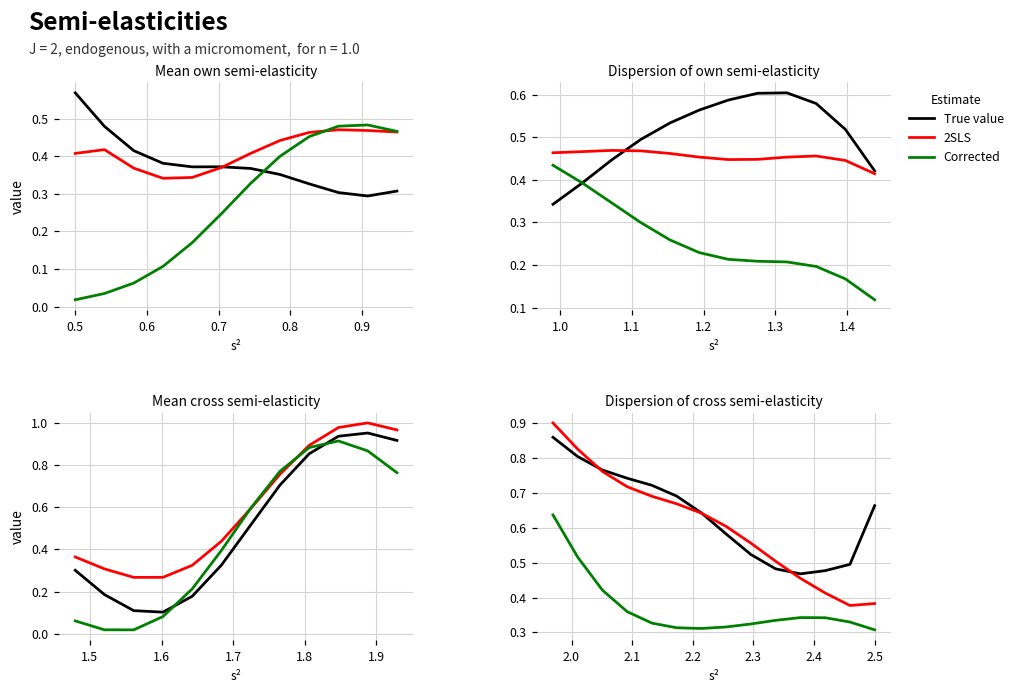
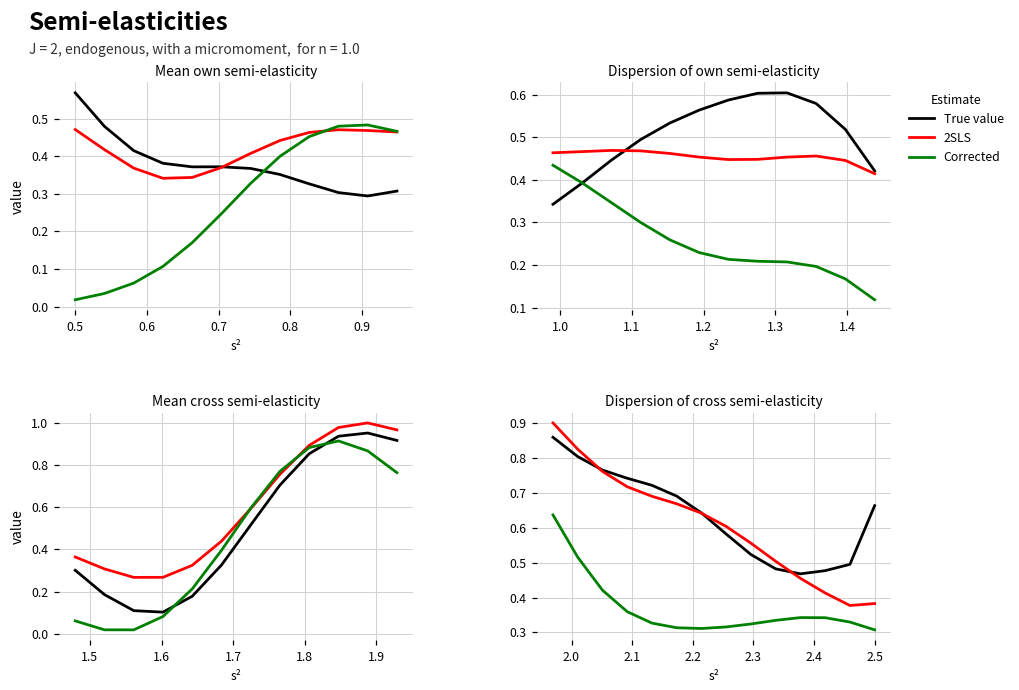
Mean own semi-elasticity, 2SLS, 0.5: 0.41 -> 0.47
